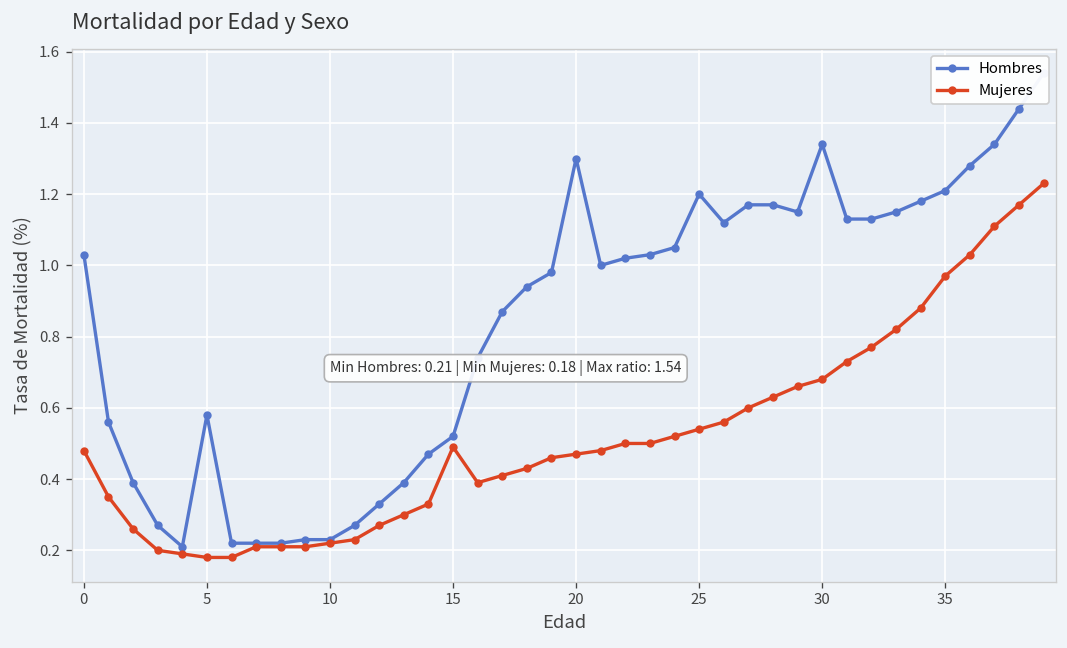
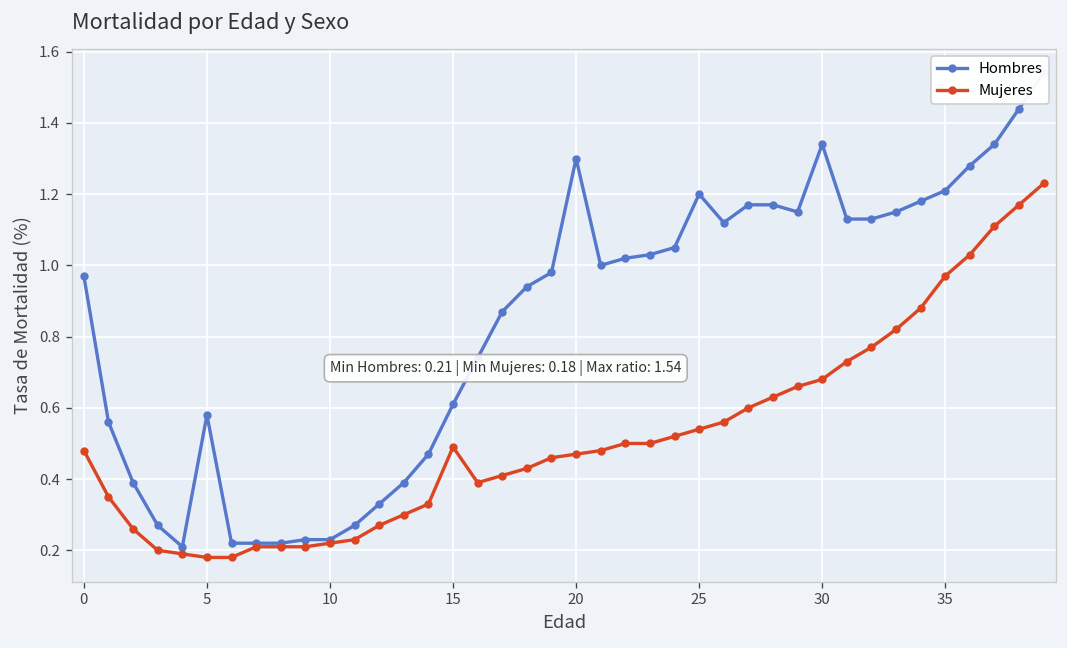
Hombres, 0: 1.03 -> 0.97
Hombres, 15: 0.52 -> 0.61
